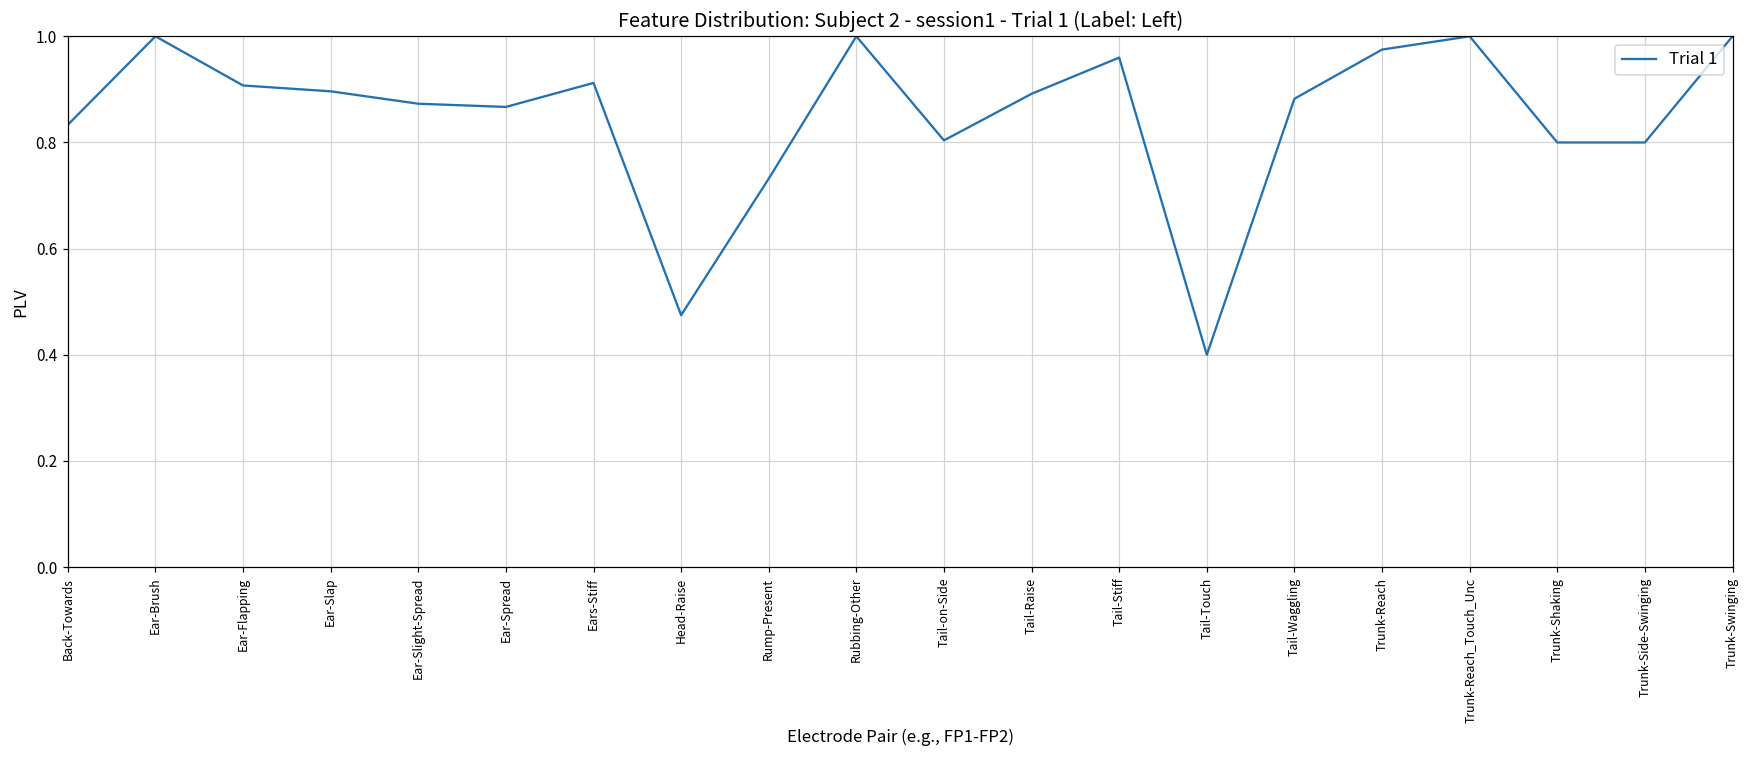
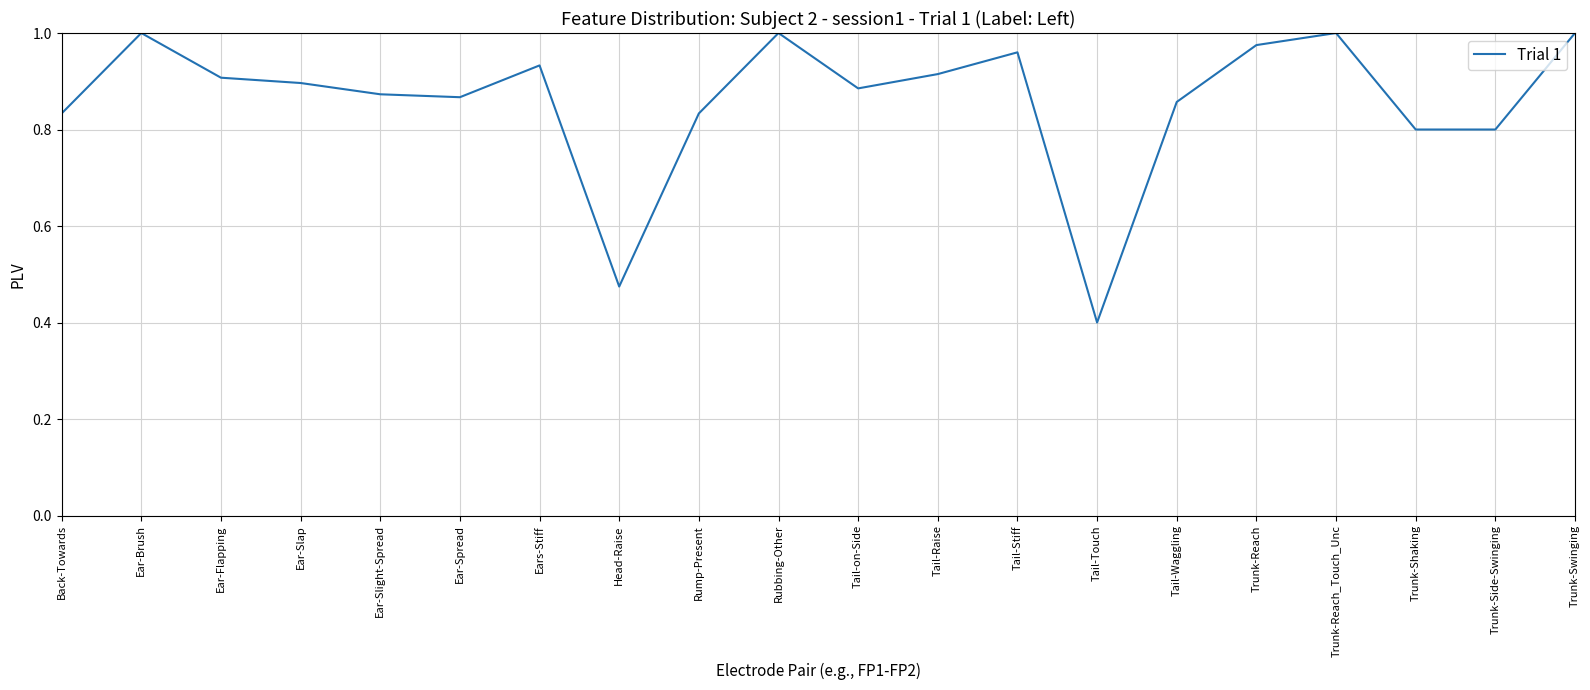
Ears-Stiff: 0.91 -> 0.93
Rump-Present: 0.73 -> 0.83
Tail-on-Side: 0.80 -> 0.89
Tail-Raise: 0.89 -> 0.91
Tail-Waggling: 0.88 -> 0.86
